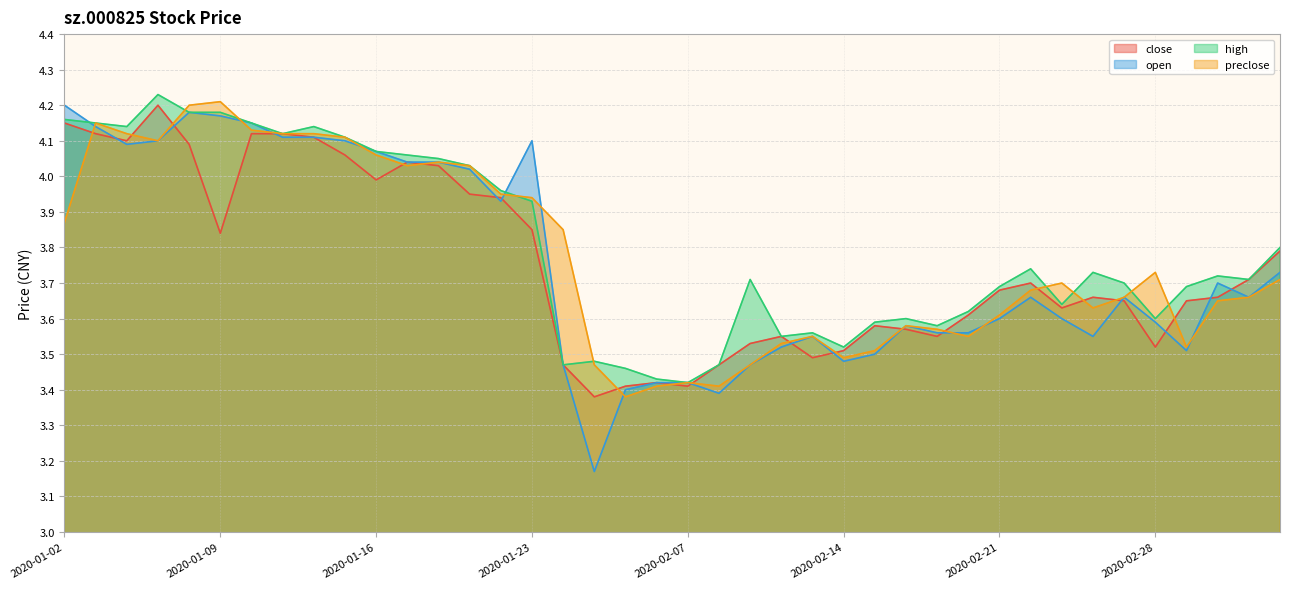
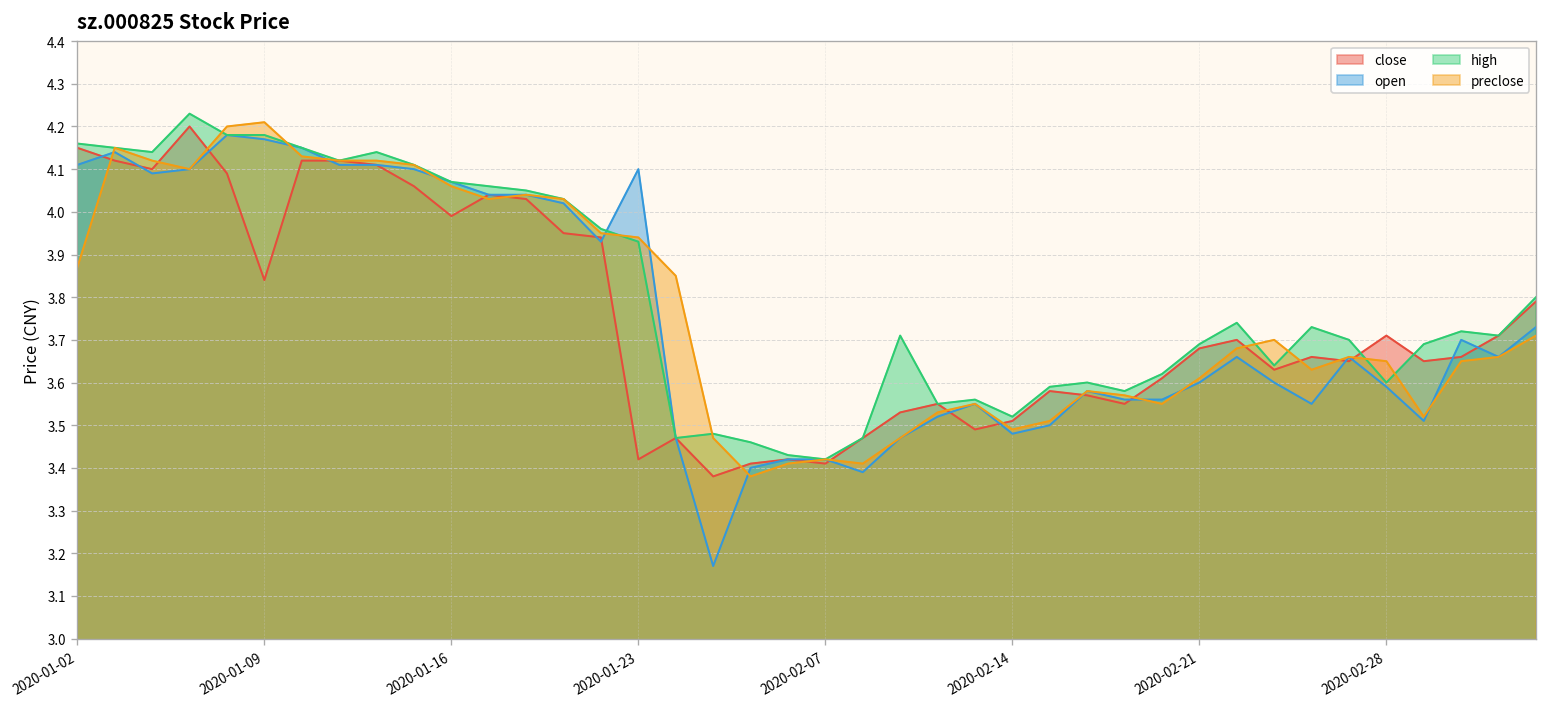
open, 2020-01-02: 4.20 -> 4.11
close, 2020-01-23: 3.85 -> 3.42
close, 2020-02-28: 3.52 -> 3.71
preclose, 2020-02-28: 3.73 -> 3.65
